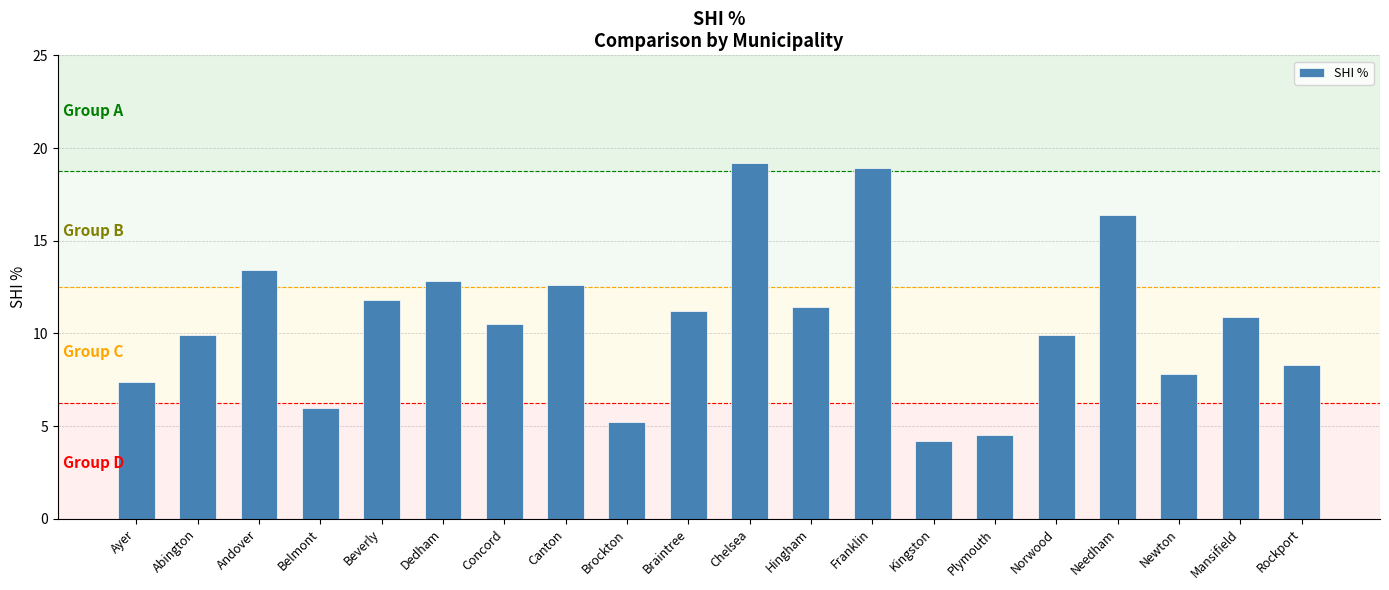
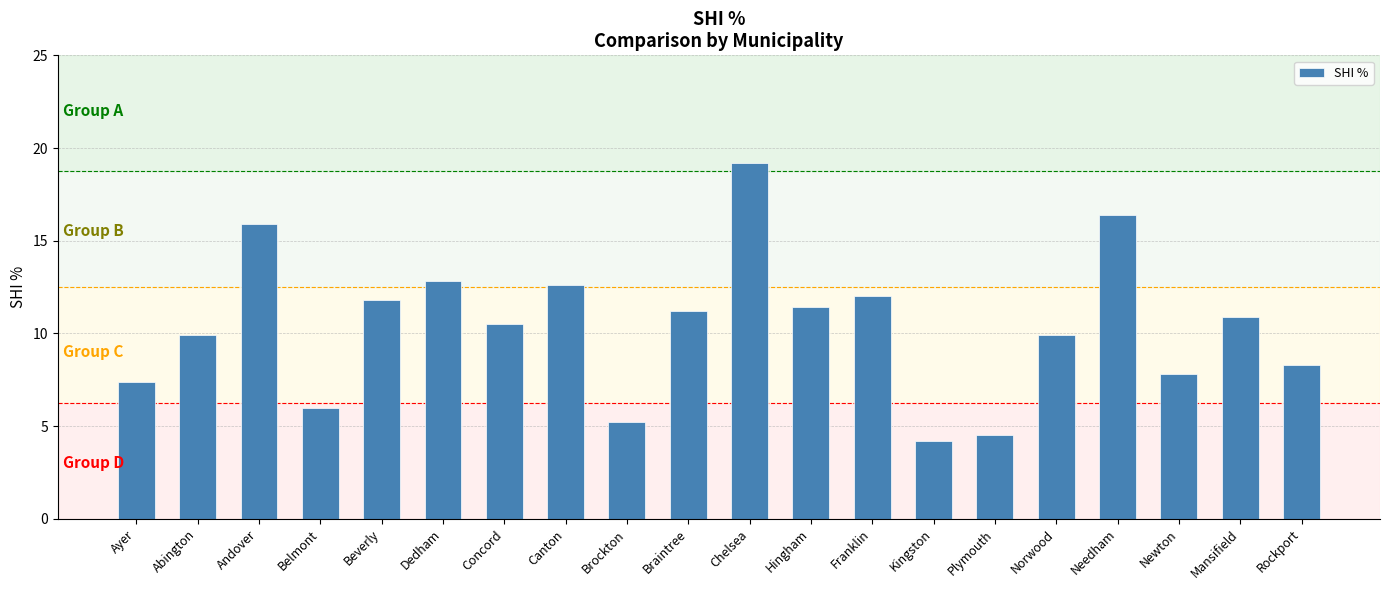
Andover: 13.4 -> 15.9
Franklin: 18.9 -> 12.0
